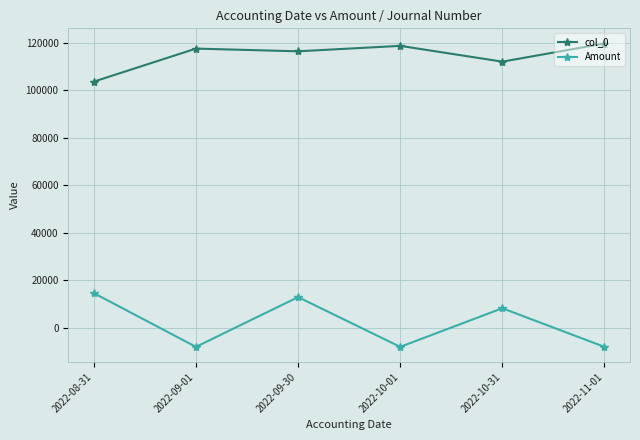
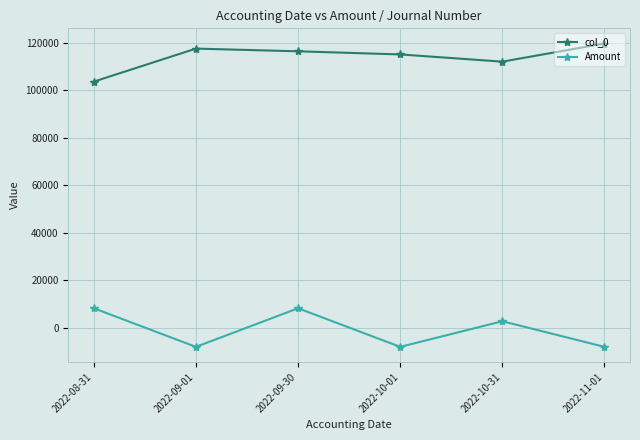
Amount, 2022-08-31: 15000 -> 8000
Amount, 2022-09-30: 13000 -> 8000
col_0, 2022-10-01: 119000 -> 115000
Amount, 2022-10-31: 8000 -> 3000
